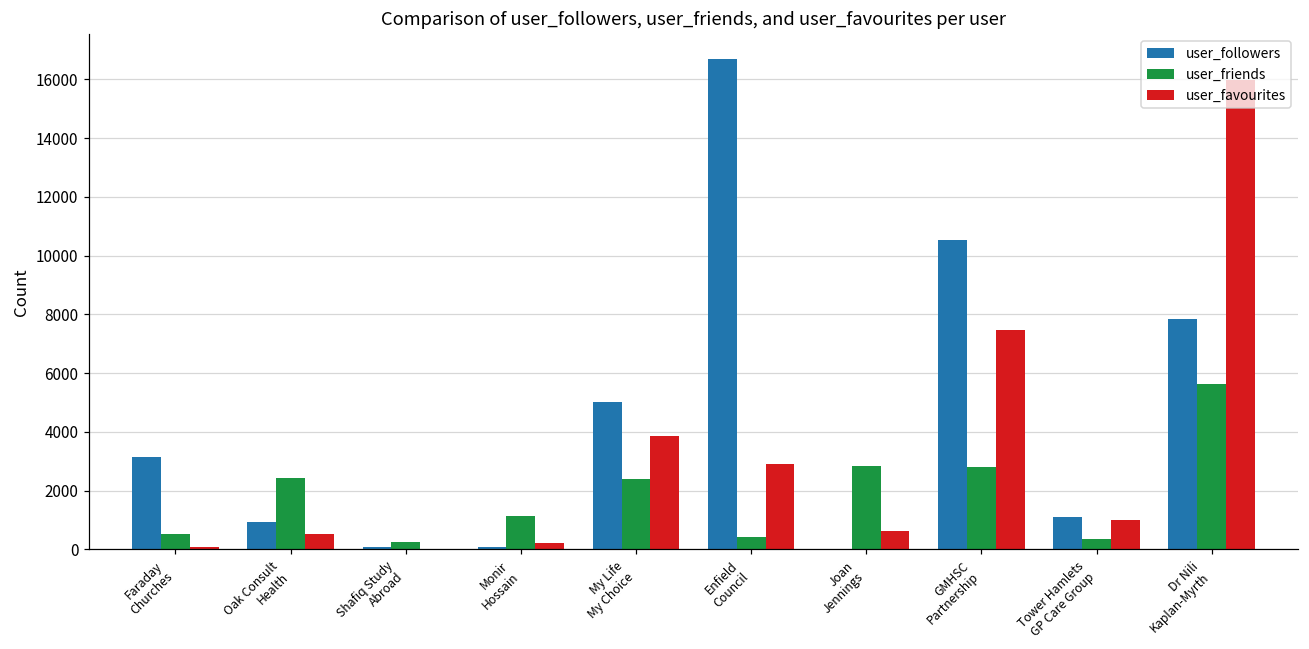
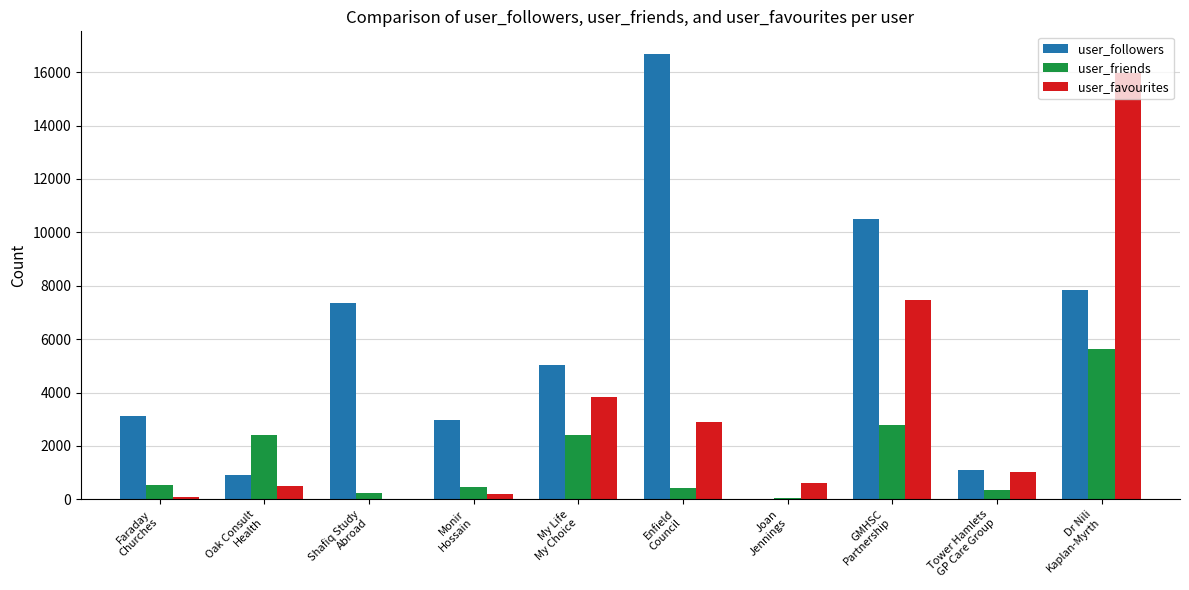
user_followers, Shafiq Study Abroad: 100 -> 7300
user_followers, Monir Hossain: 100 -> 3000
user_friends, Monir Hossain: 1100 -> 500
user_friends, Joan Jennings: 2800 -> 0
